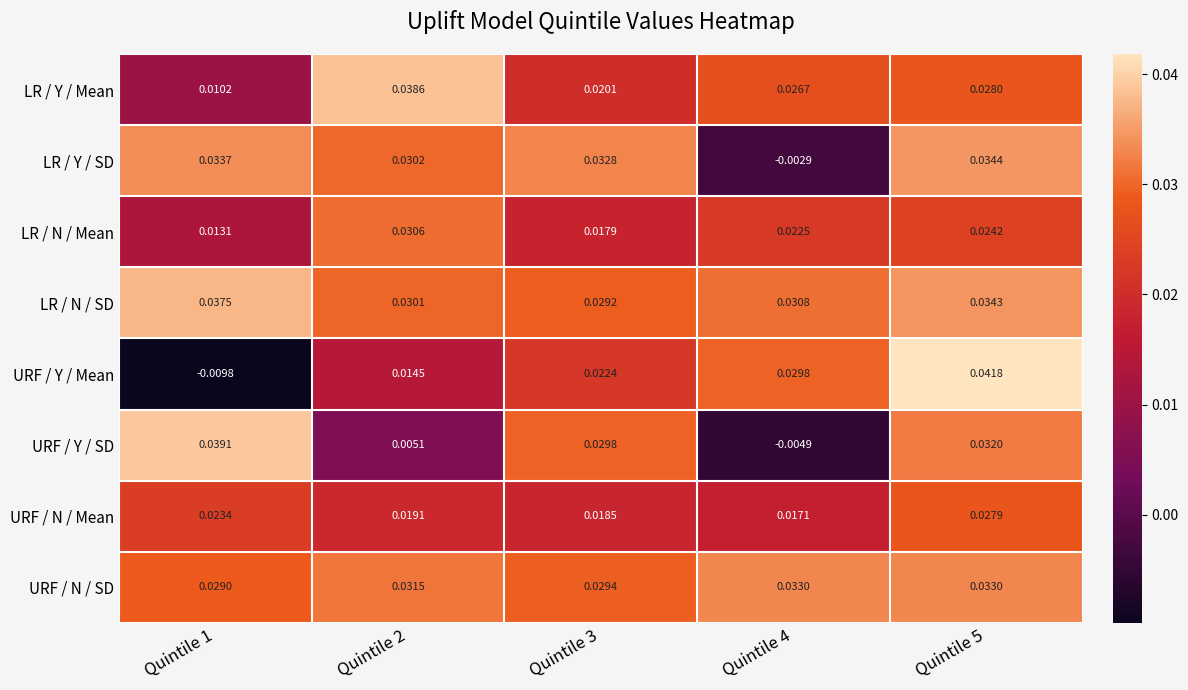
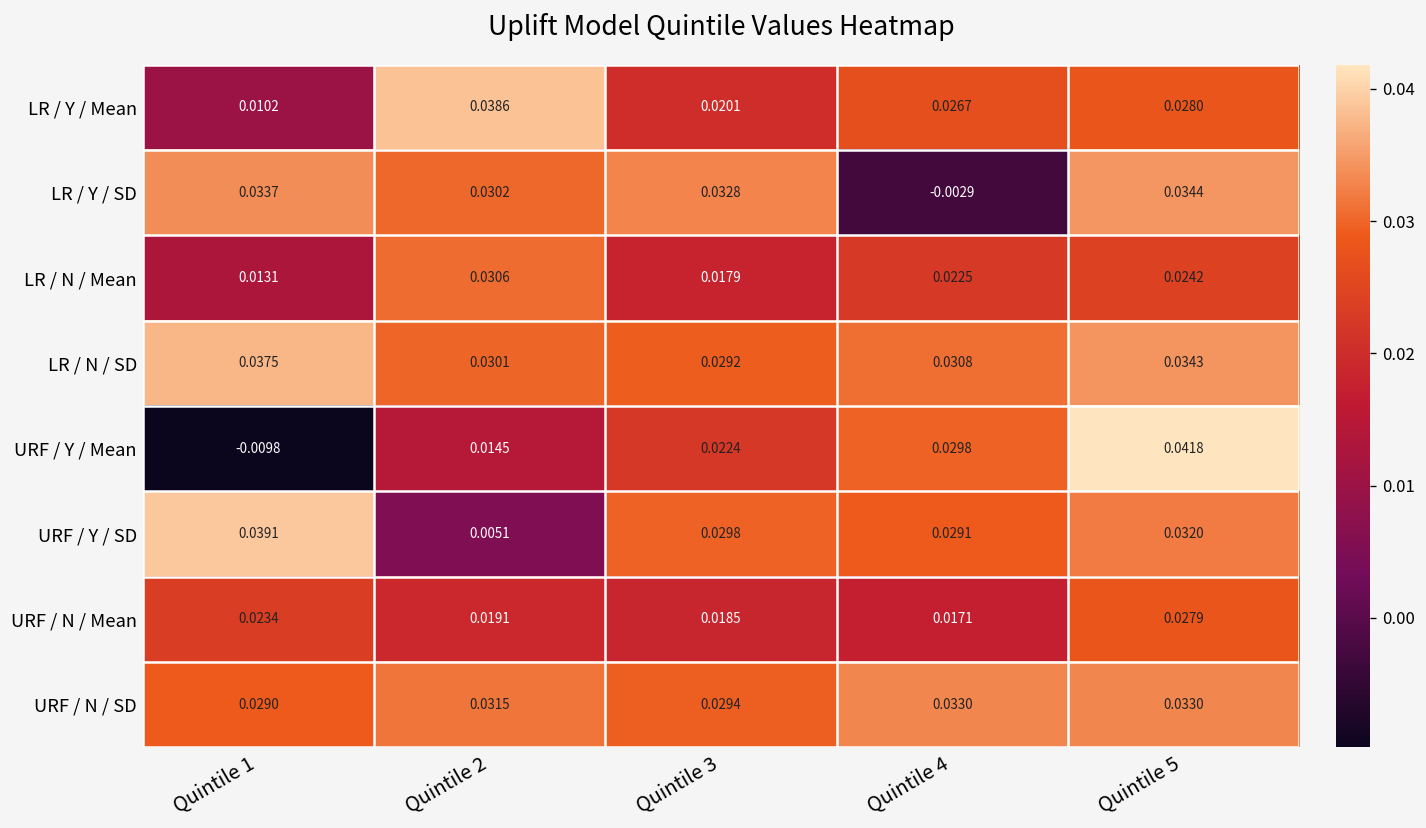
URF / Y / SD, Quintile 4: -0.0049 -> 0.0291
